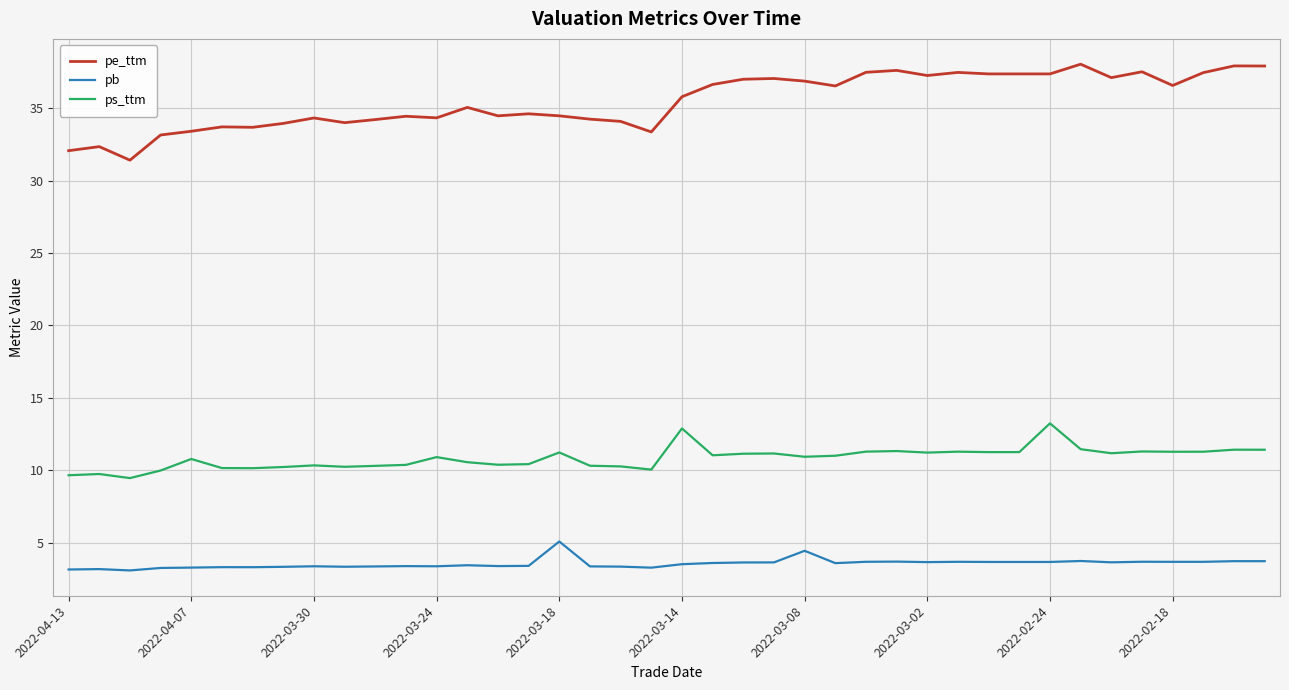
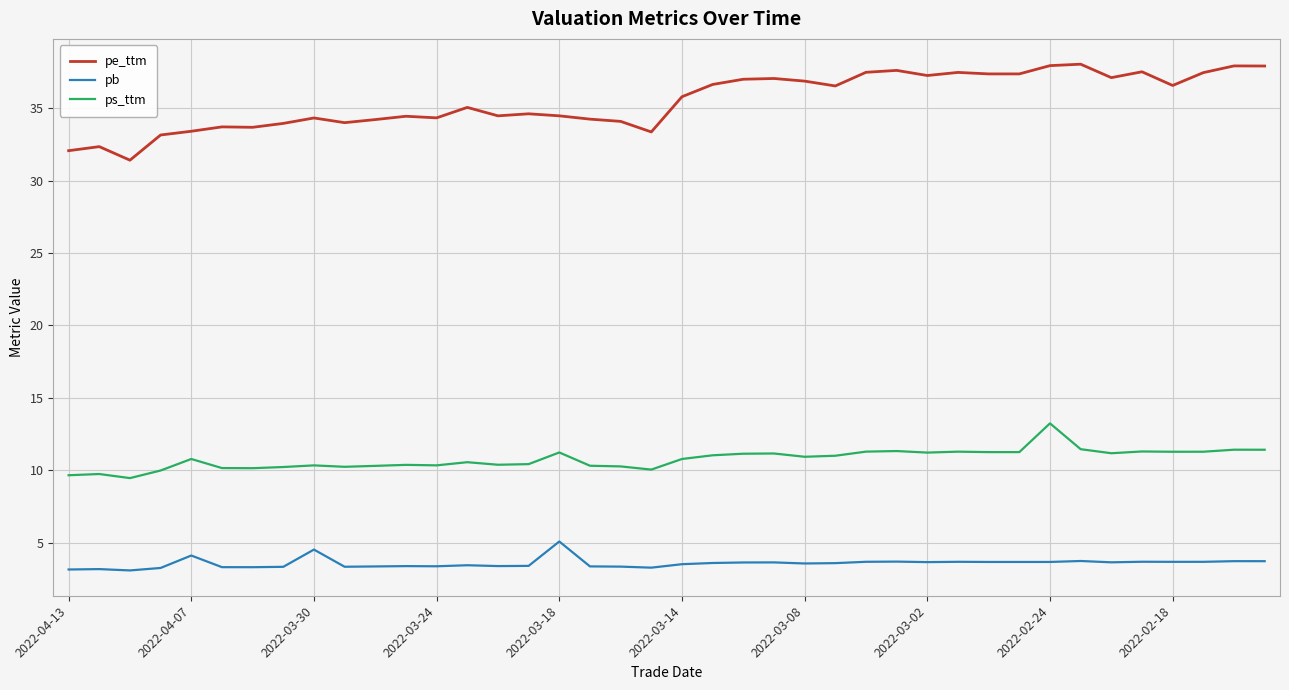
pb, 2022-04-07: 3.3 -> 4.1
pb, 2022-03-30: 3.4 -> 4.5
ps_ttm, 2022-03-24: 10.9 -> 10.3
ps_ttm, 2022-03-14: 12.9 -> 10.8
pb, 2022-03-08: 4.4 -> 3.6
pe_ttm, 2022-02-24: 37.4 -> 37.9
